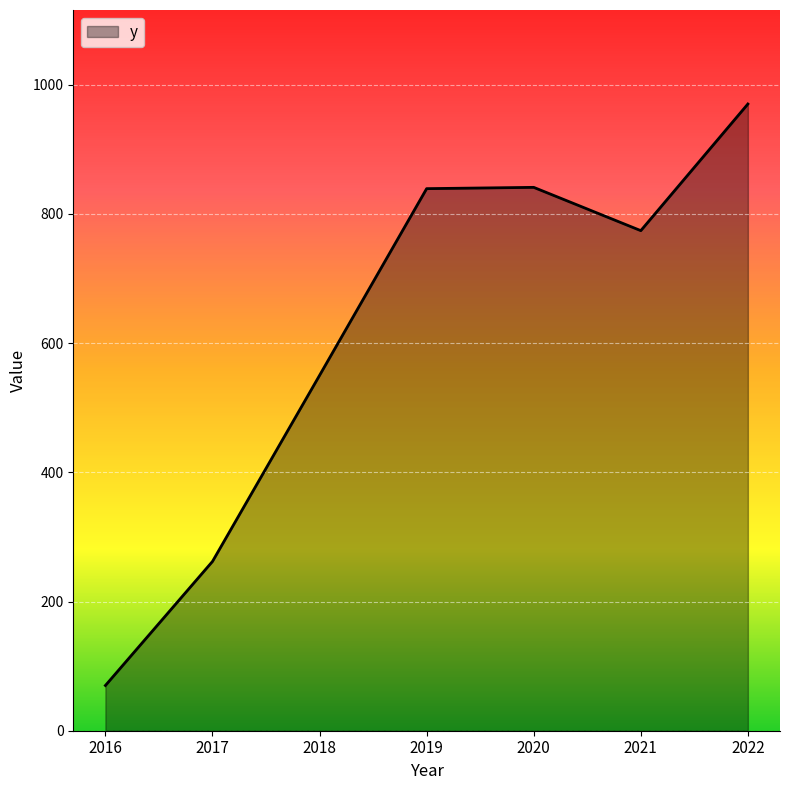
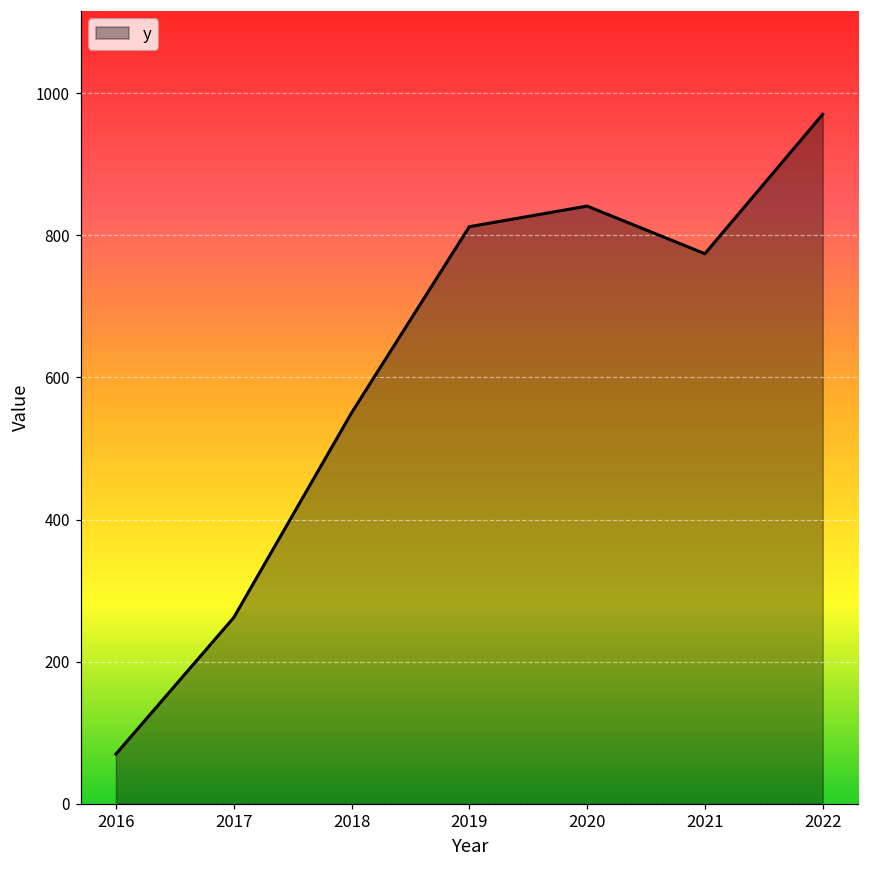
2019: 840 -> 810
